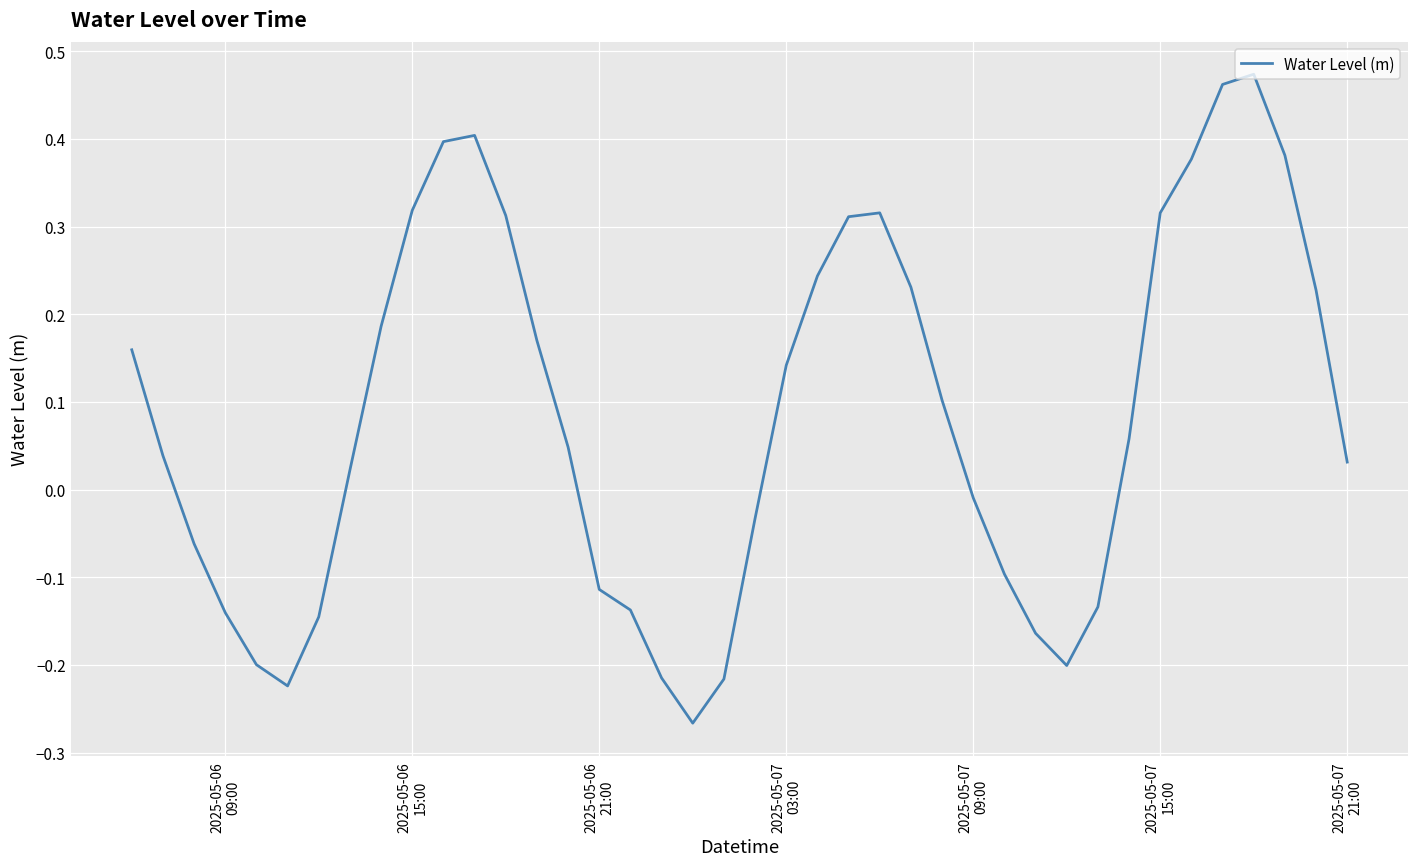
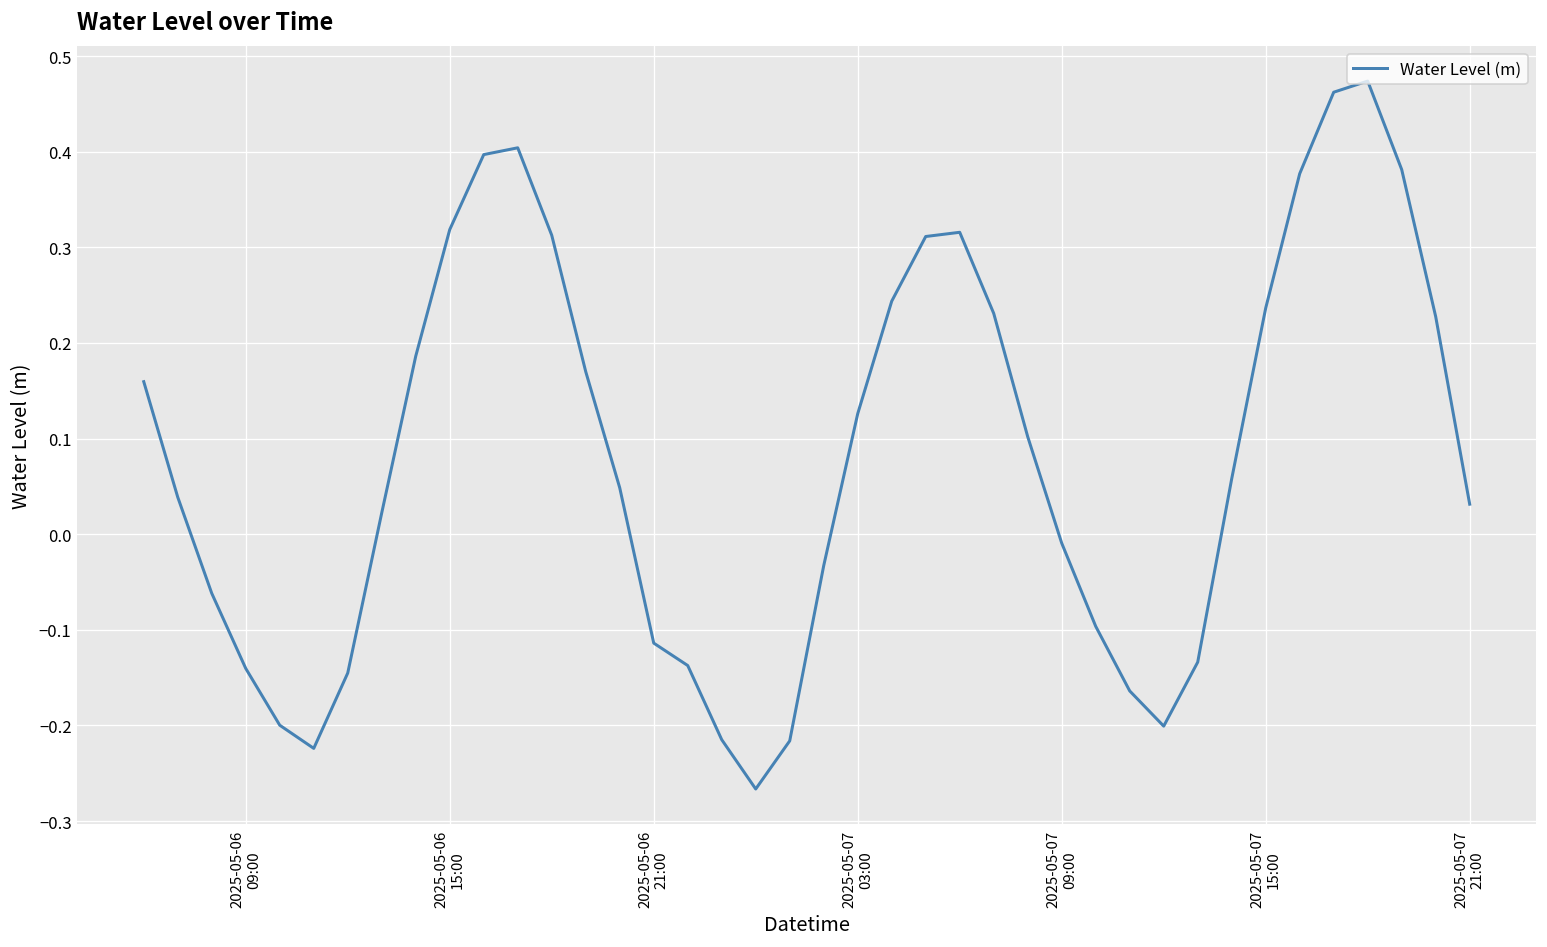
2025-05-07 03:00: 0.14 -> 0.13
2025-05-07 15:00: 0.32 -> 0.24
